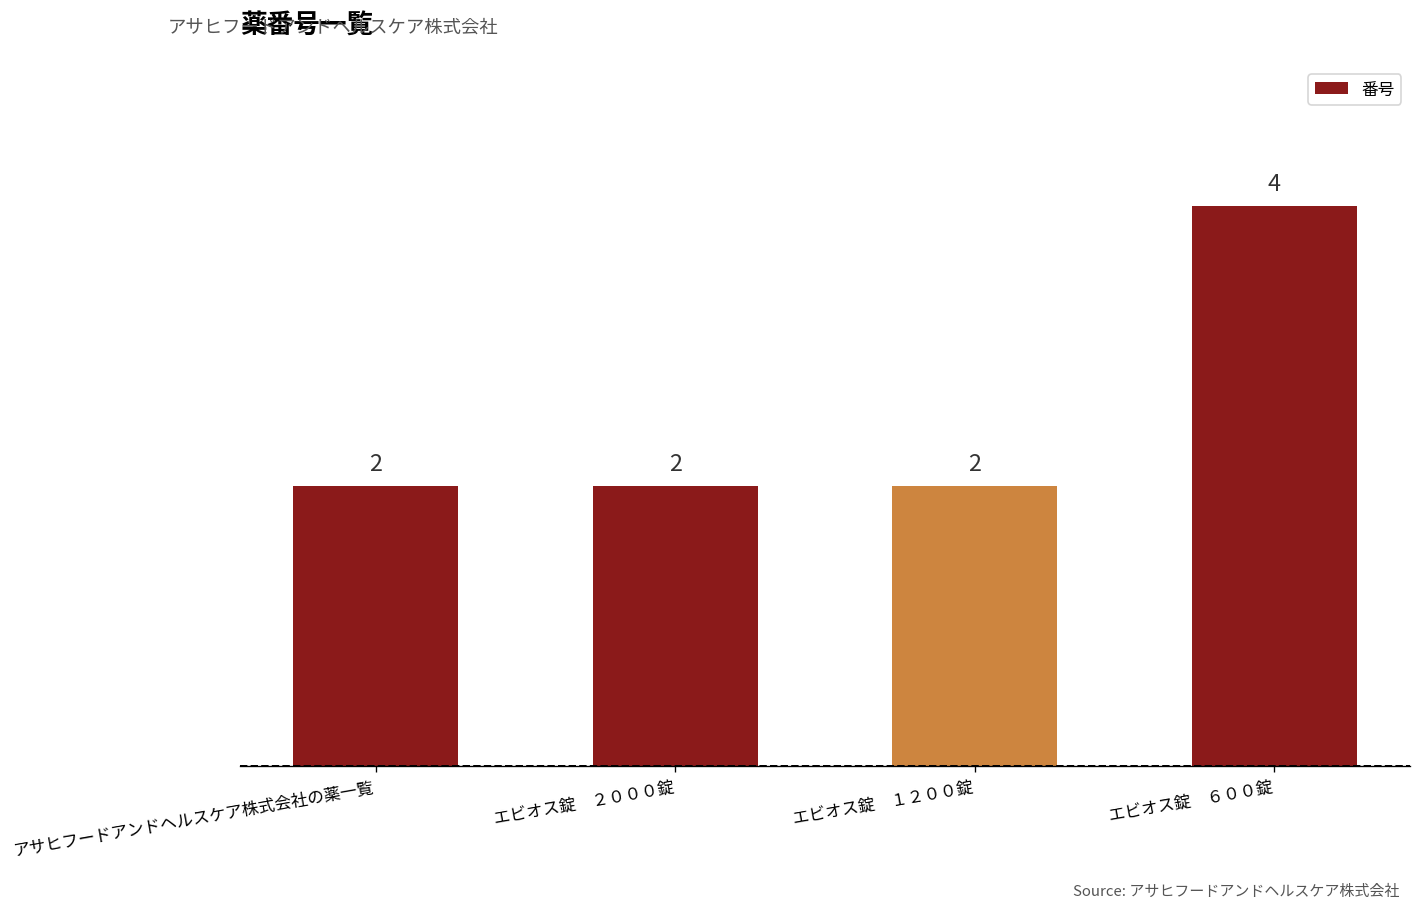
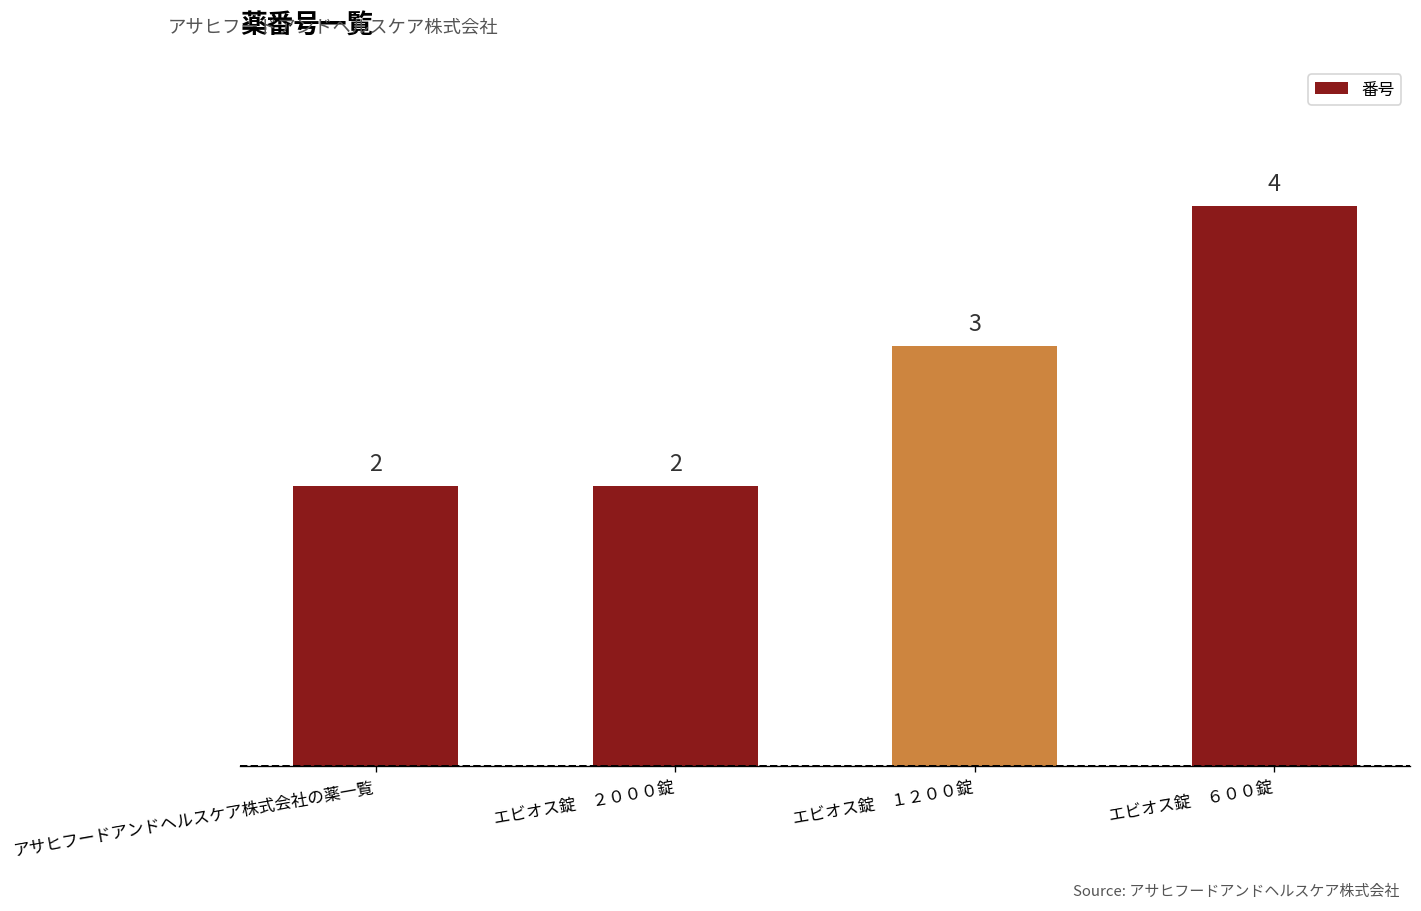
エビオス錠 １２００錠: 2 -> 3
